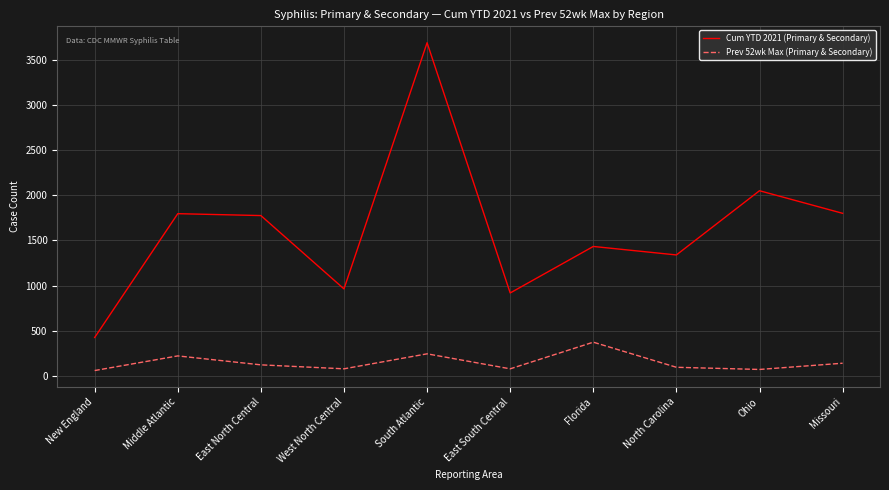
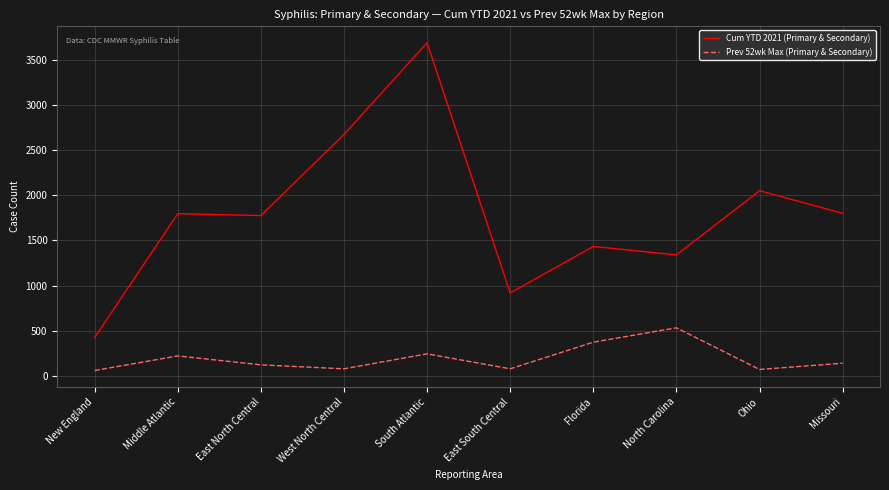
Cum YTD 2021 (Primary & Secondary), West North Central: 1000 -> 2700
Prev 52wk Max (Primary & Secondary), North Carolina: 100 -> 500
